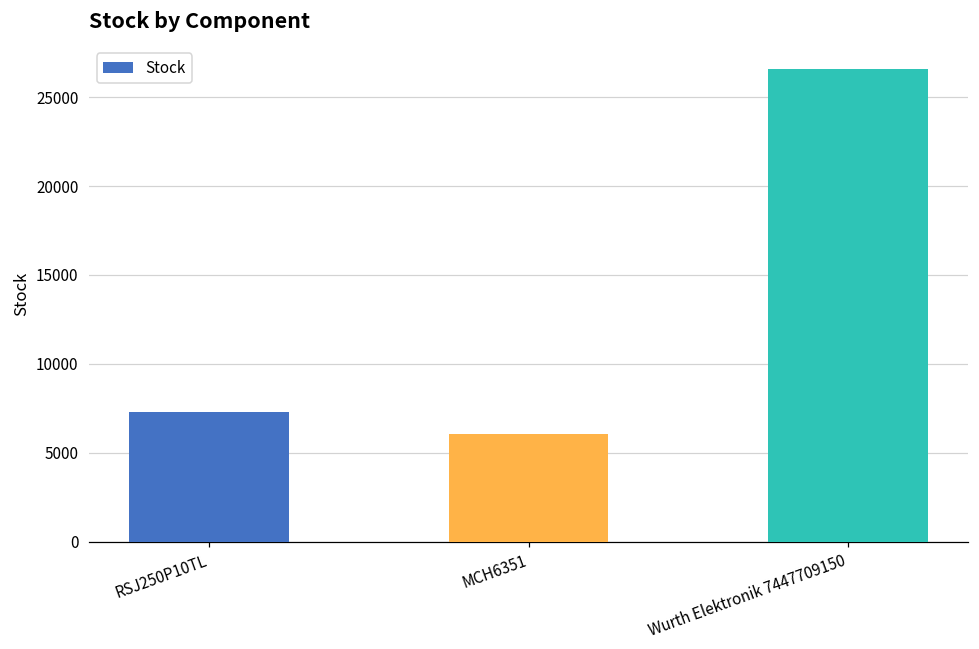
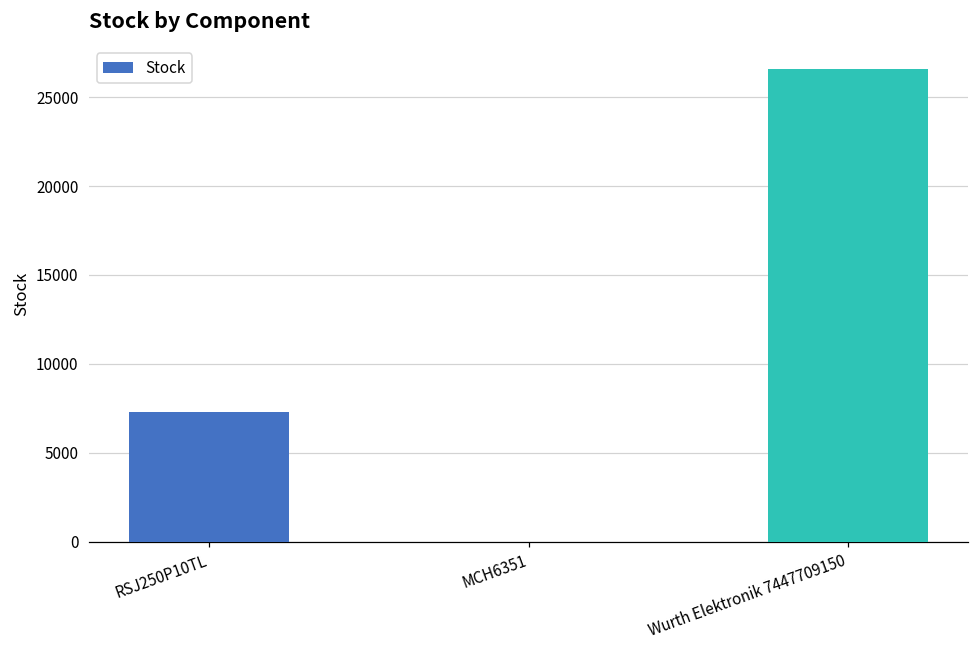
MCH6351: 6000 -> 0
